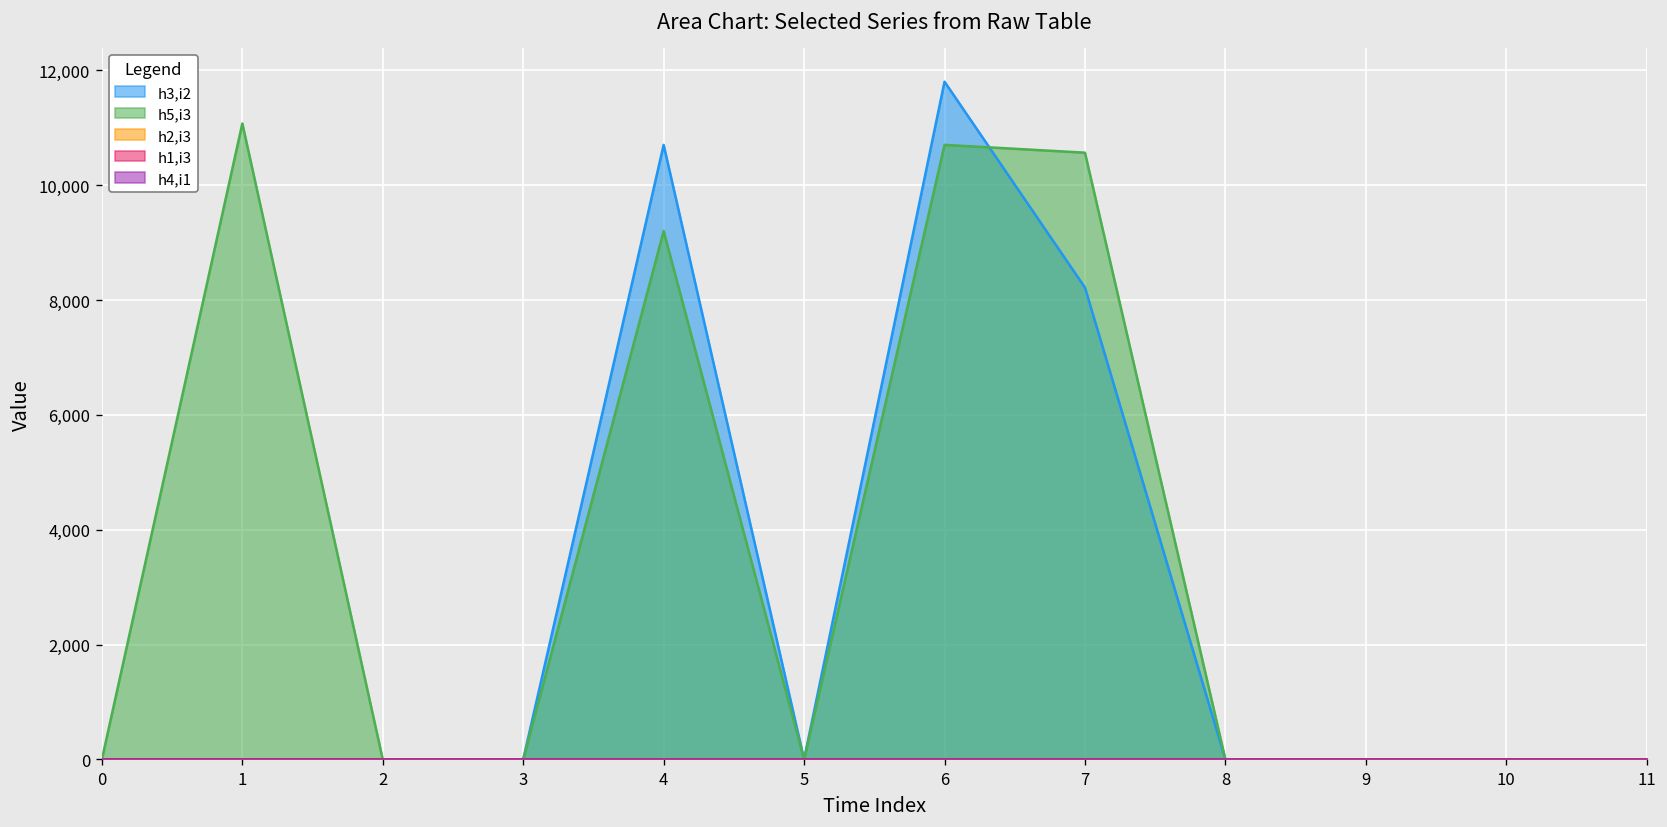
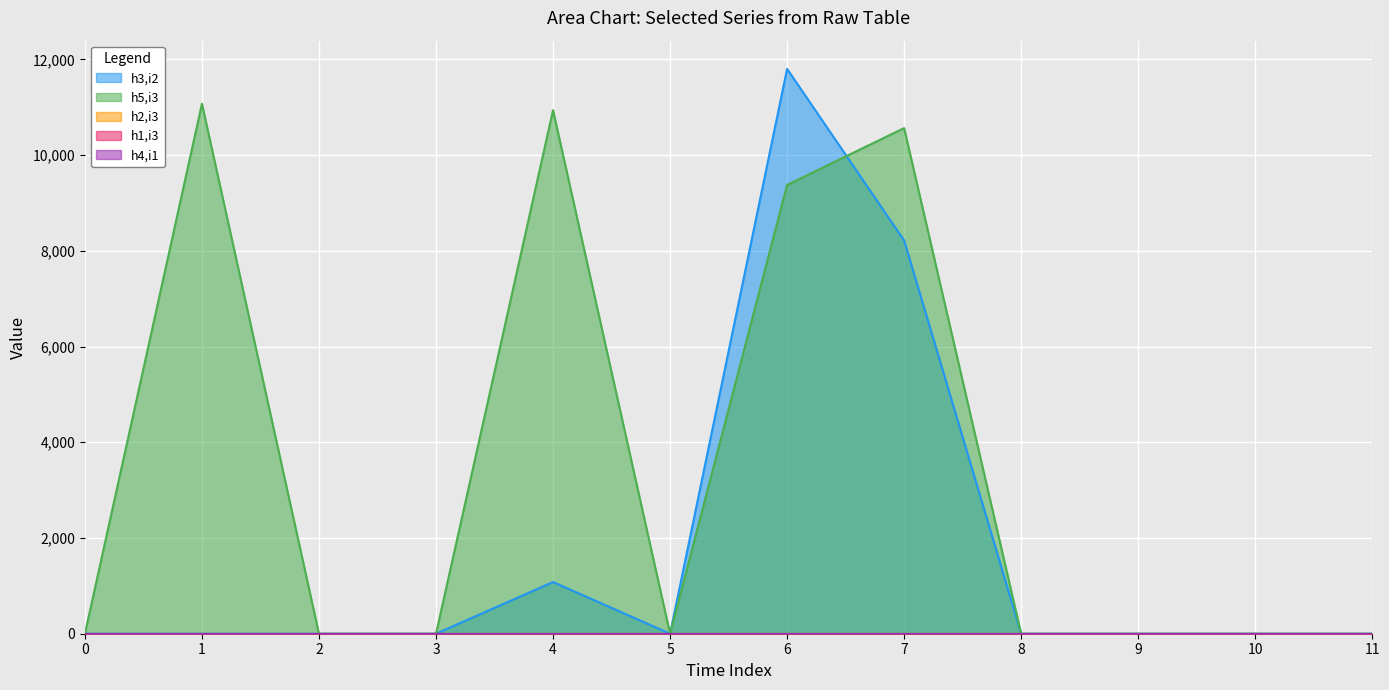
h3,i2, 4: 10,700 -> 1,100
h5,i3, 4: 9,200 -> 10,900
h5,i3, 6: 10,700 -> 9,400
